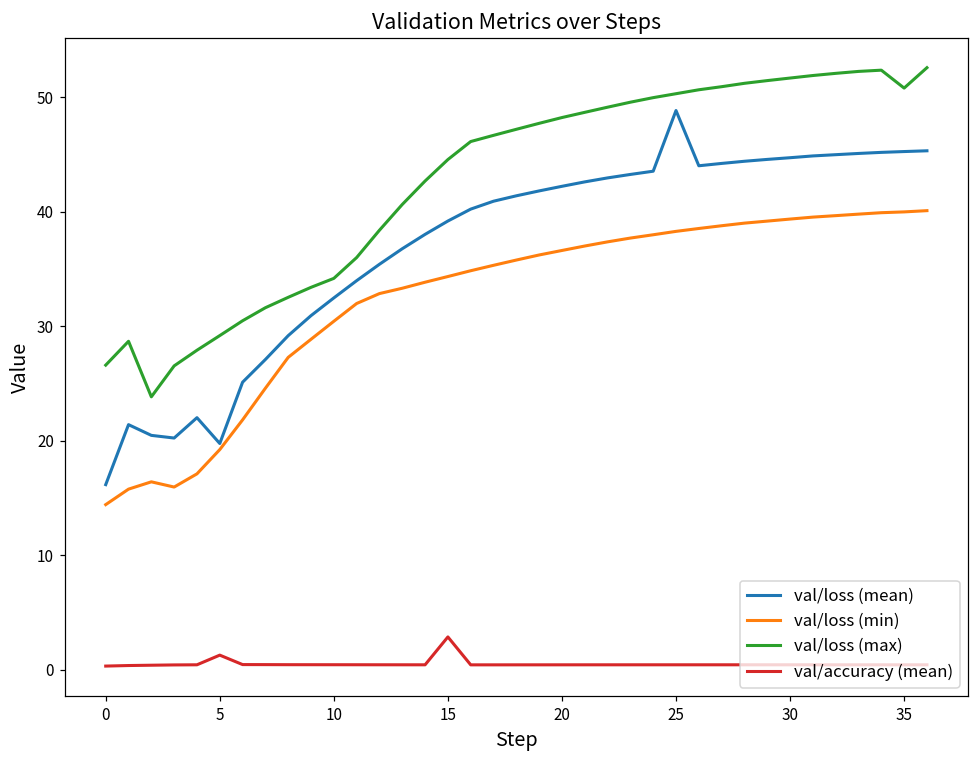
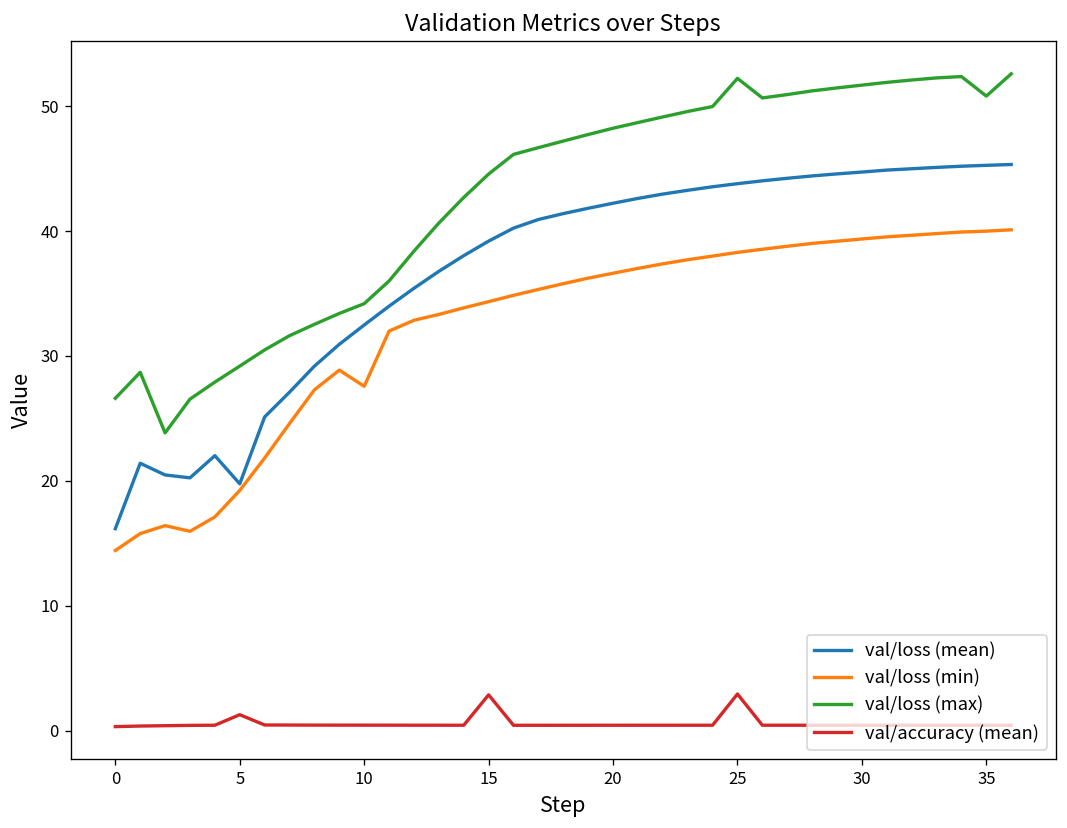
val/loss (min), 10: 30.4 -> 27.6
val/loss (mean), 25: 48.8 -> 43.8
val/loss (max), 25: 50.3 -> 52.2
val/accuracy (mean), 25: 0.4 -> 2.9
